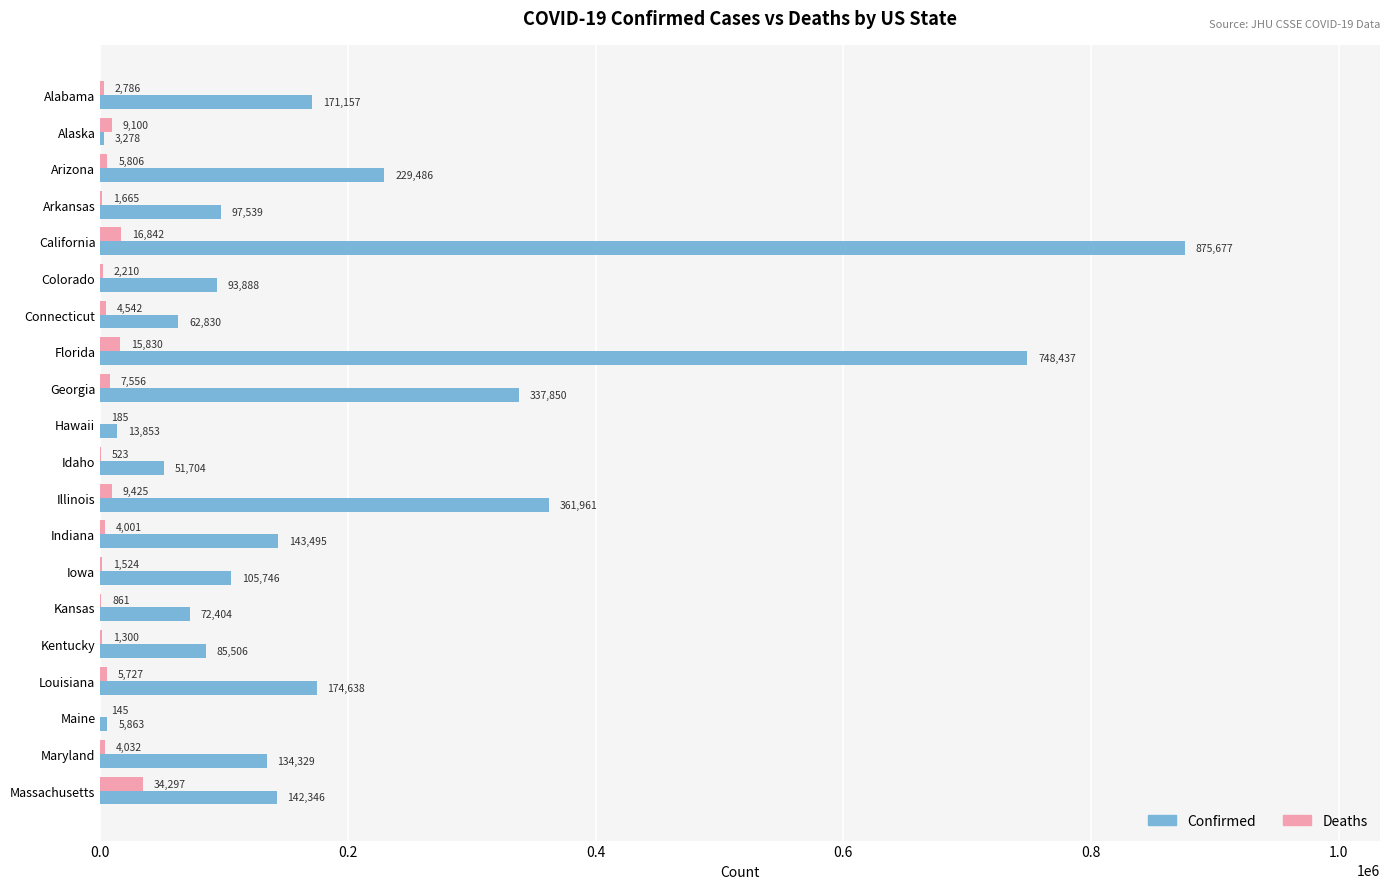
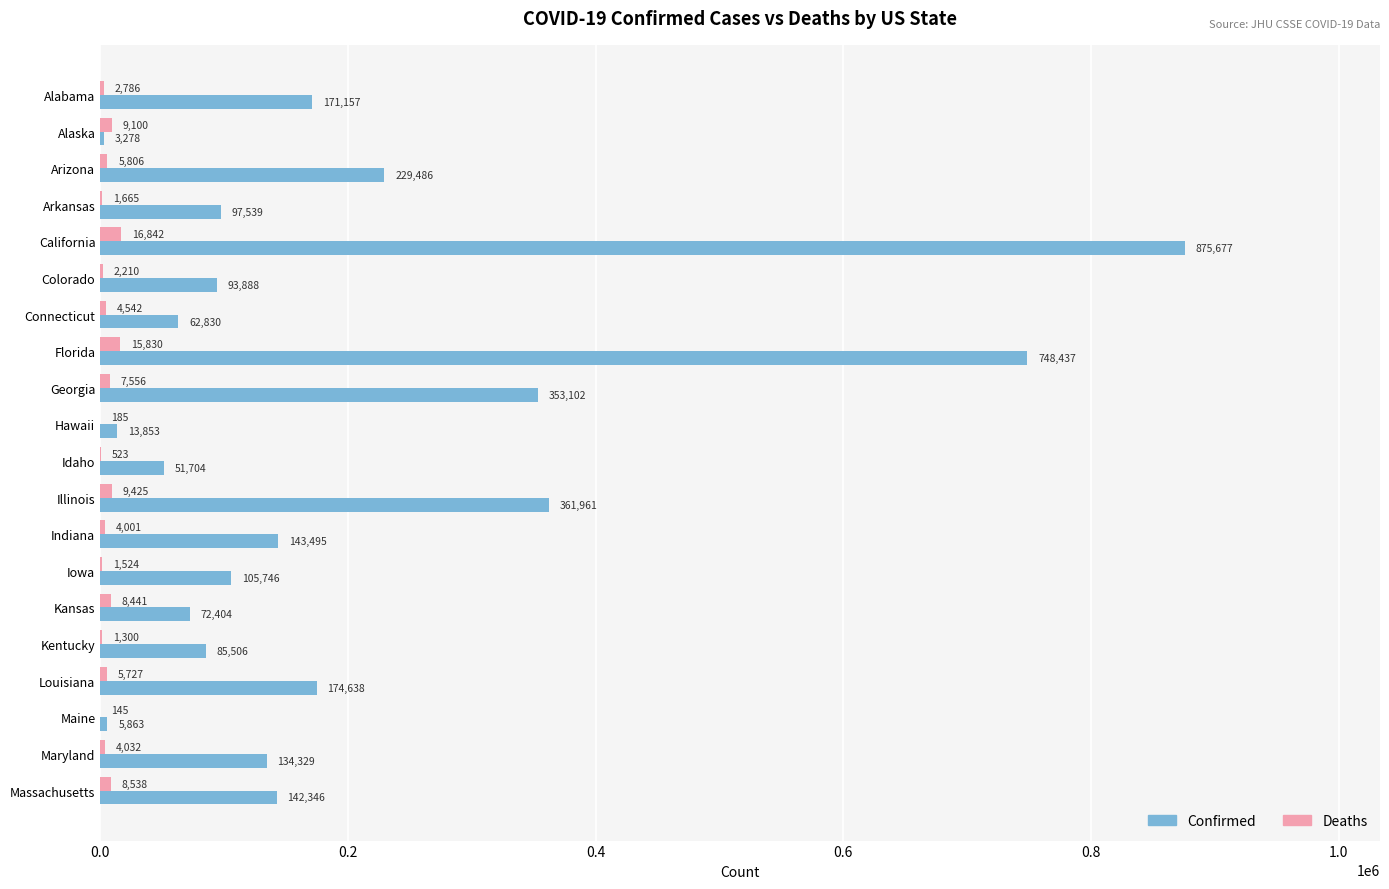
Confirmed, Georgia: 337,850 -> 353,102
Deaths, Kansas: 861 -> 8,441
Deaths, Massachusetts: 34,297 -> 8,538
